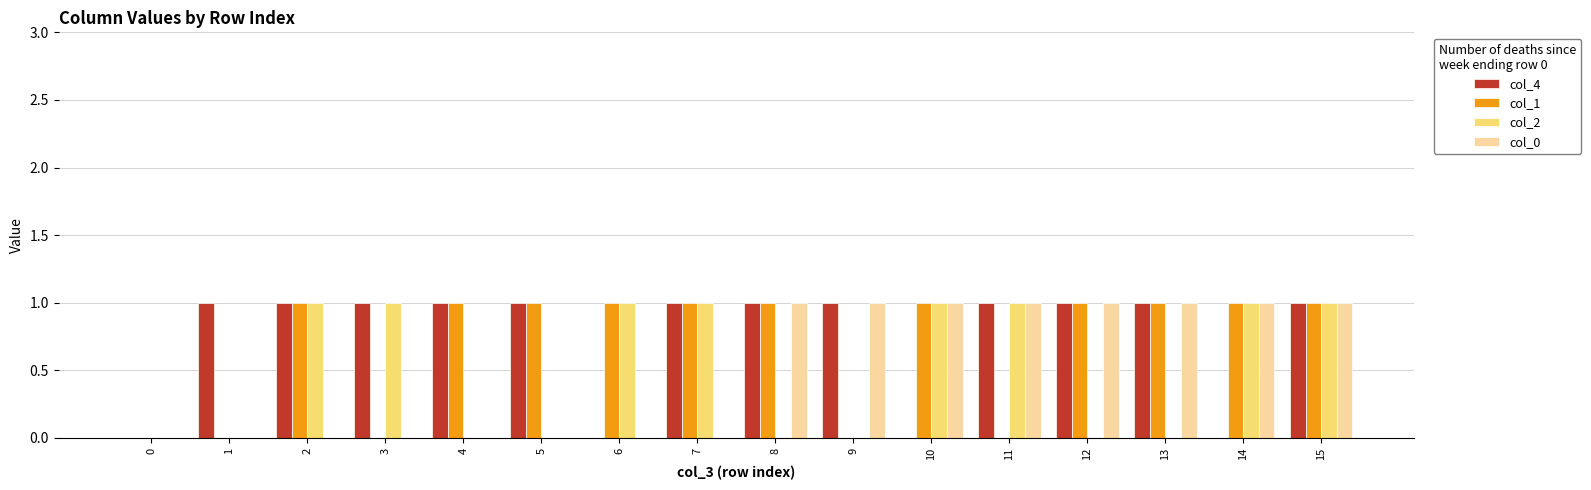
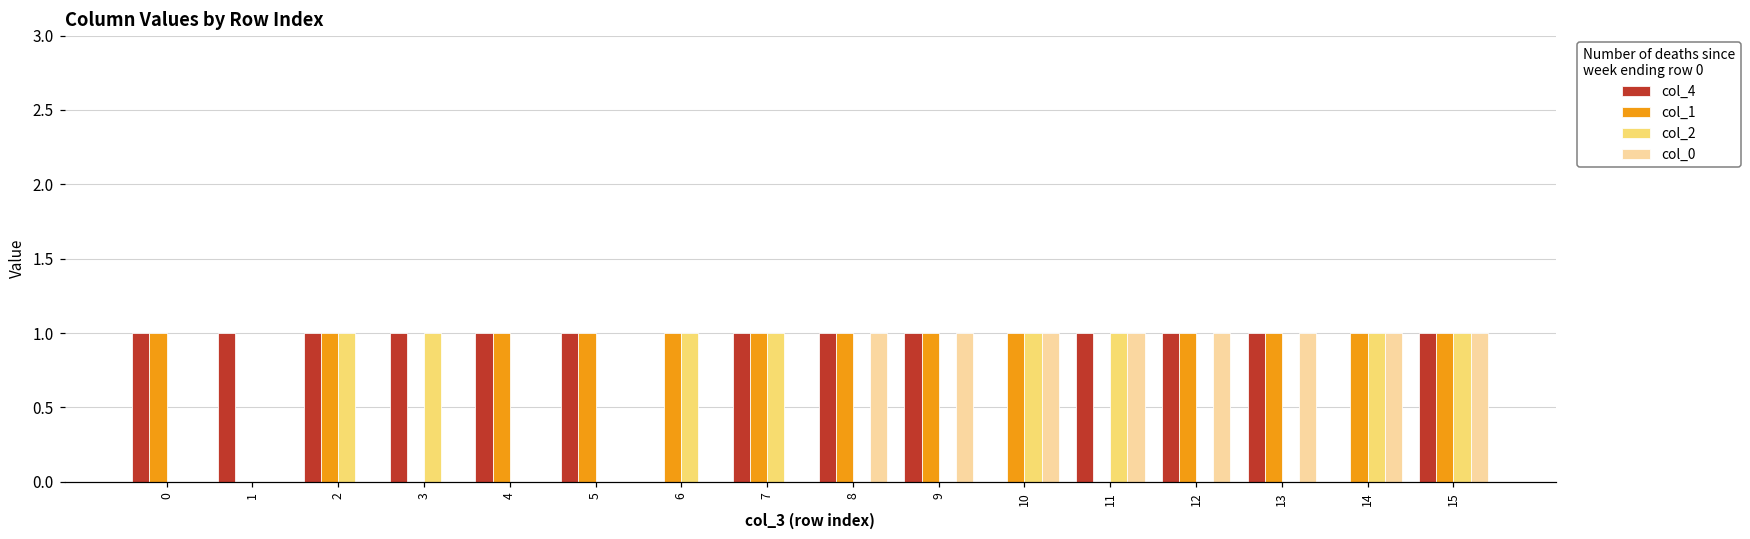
col_4, 0: 0 -> 1
col_1, 0: 0 -> 1
col_1, 9: 0 -> 1
